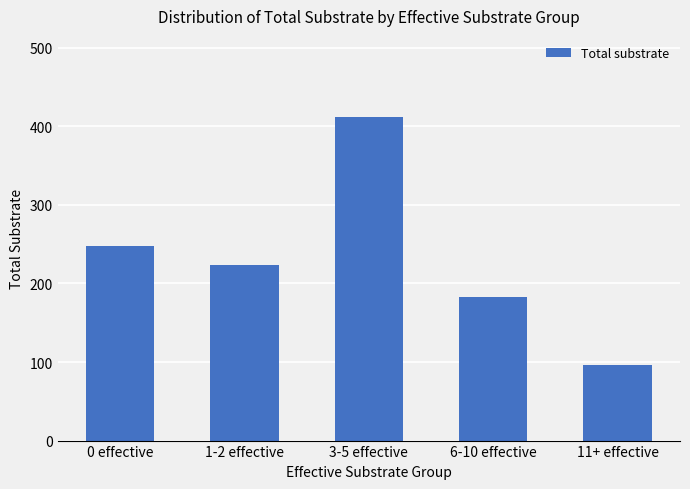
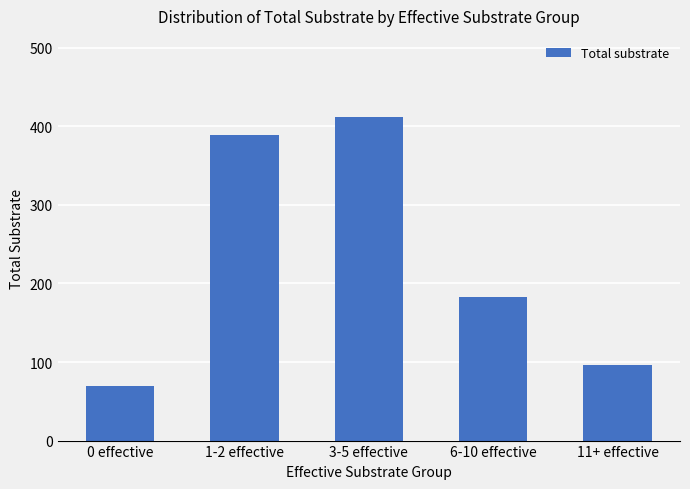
0 effective: 250 -> 70
1-2 effective: 220 -> 390
